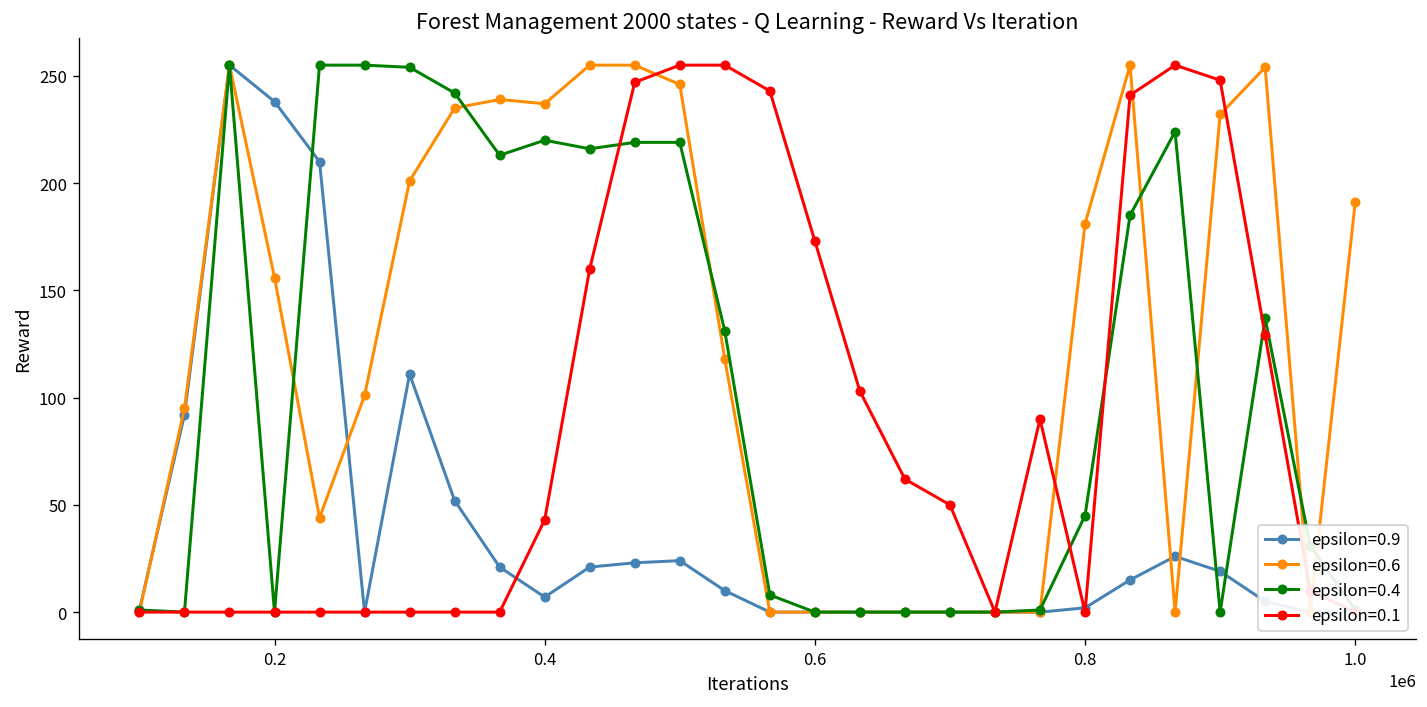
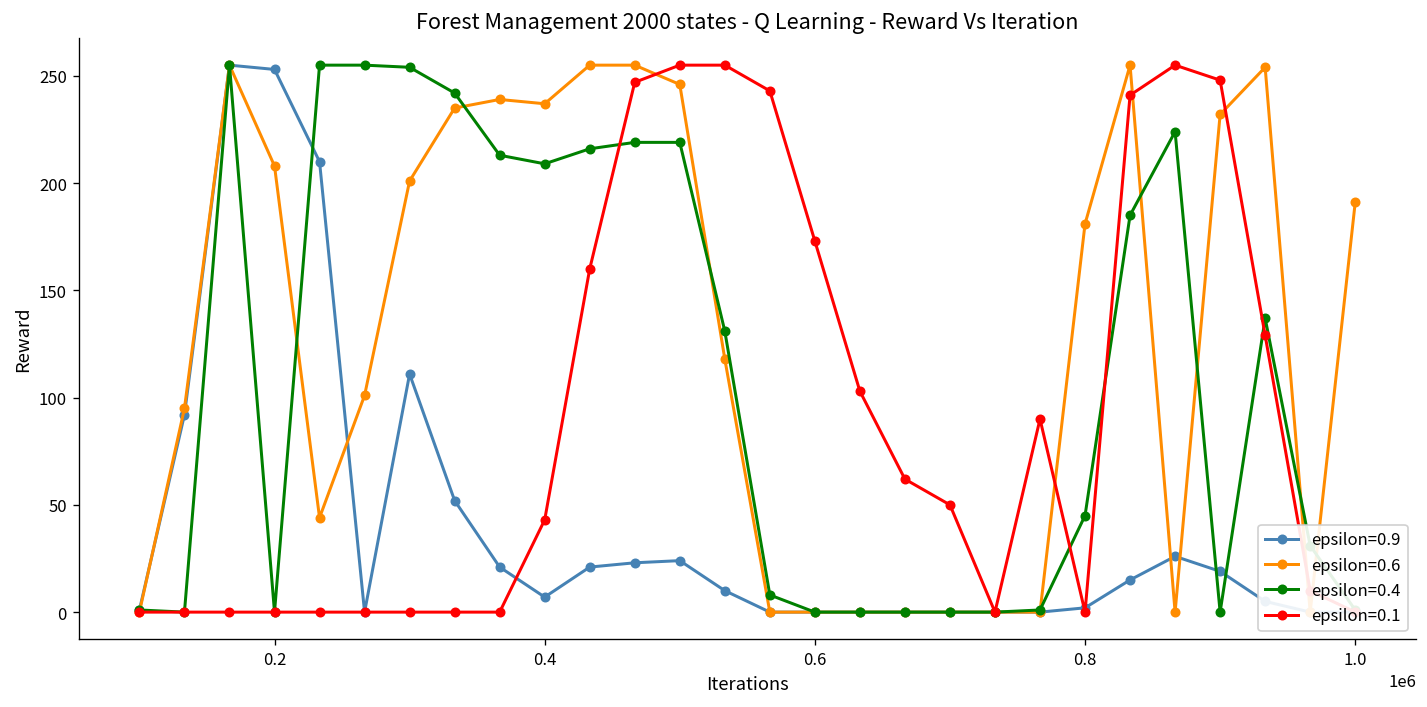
epsilon=0.9, 0.2: 238 -> 253
epsilon=0.6, 0.2: 156 -> 208
epsilon=0.4, 0.4: 220 -> 209
